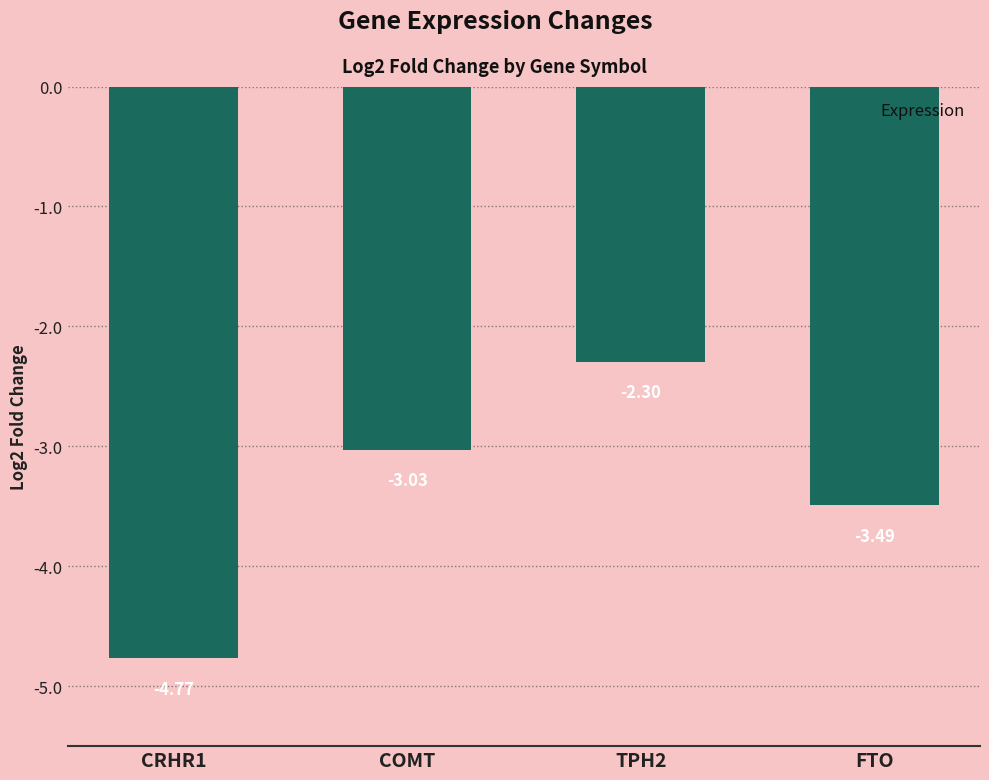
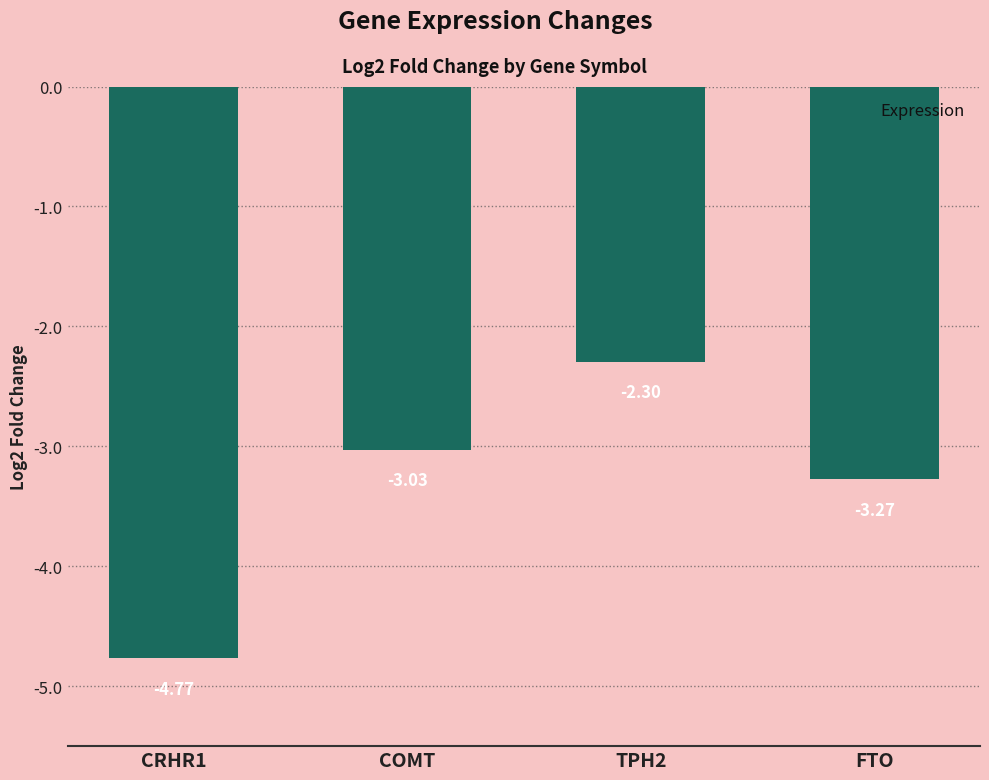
FTO: -3.49 -> -3.27
